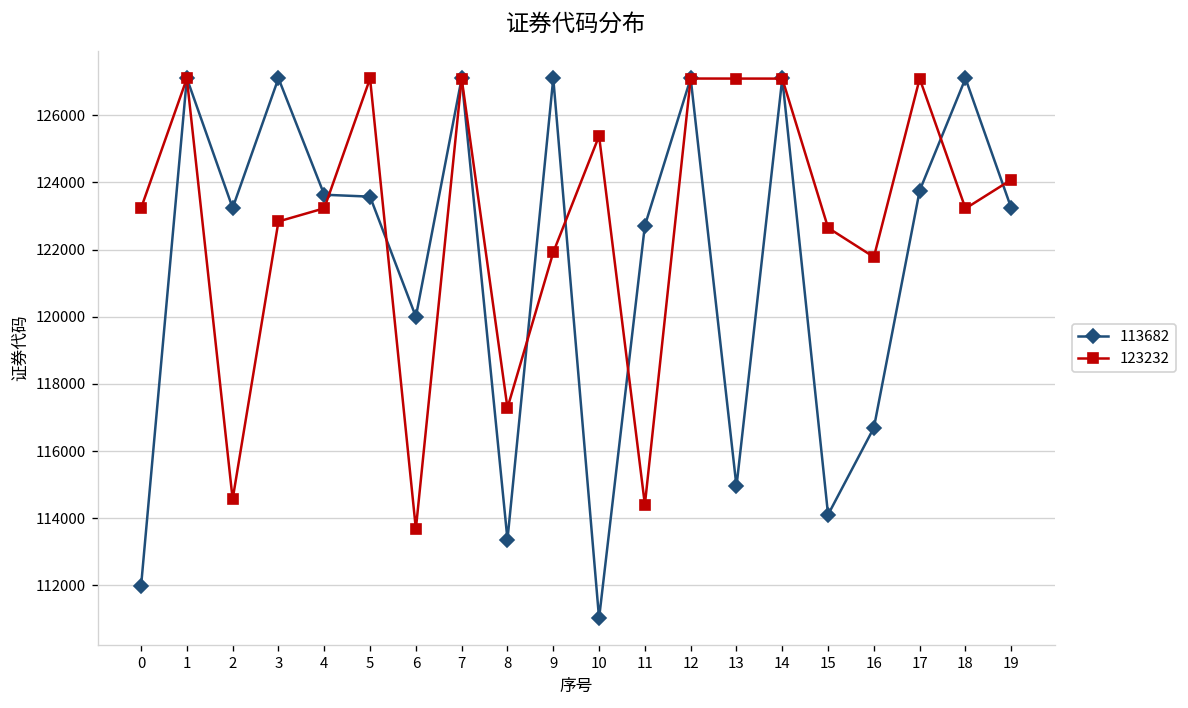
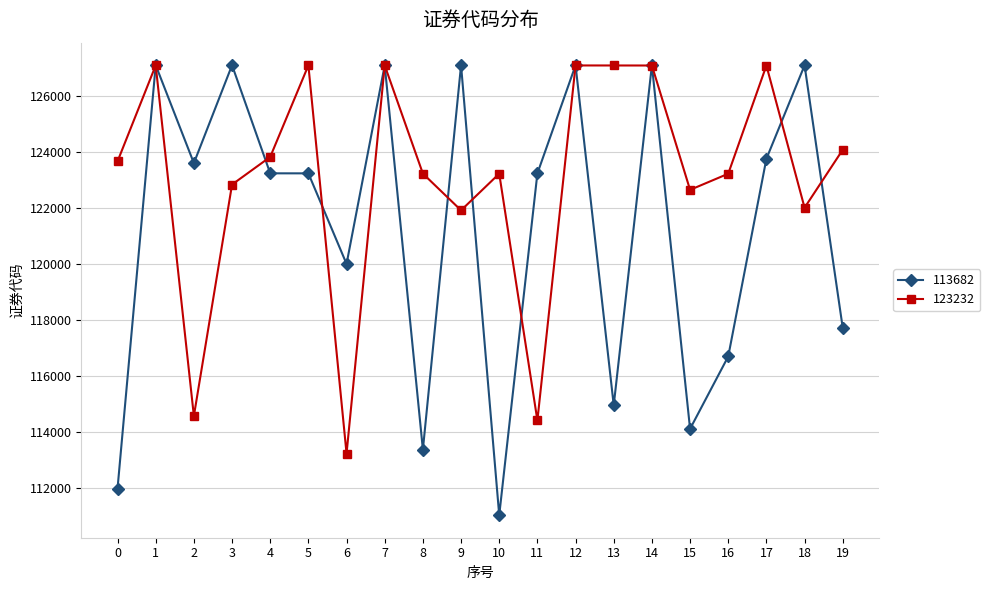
123232, 0: 123200 -> 123700
113682, 2: 123200 -> 123600
113682, 4: 123600 -> 123200
123232, 4: 123200 -> 123800
113682, 5: 123600 -> 123200
123232, 6: 113700 -> 113200
123232, 8: 117300 -> 123200
123232, 10: 125400 -> 123200
113682, 11: 122700 -> 123200
123232, 16: 121800 -> 123200
123232, 18: 123200 -> 122000
113682, 19: 123200 -> 117700
